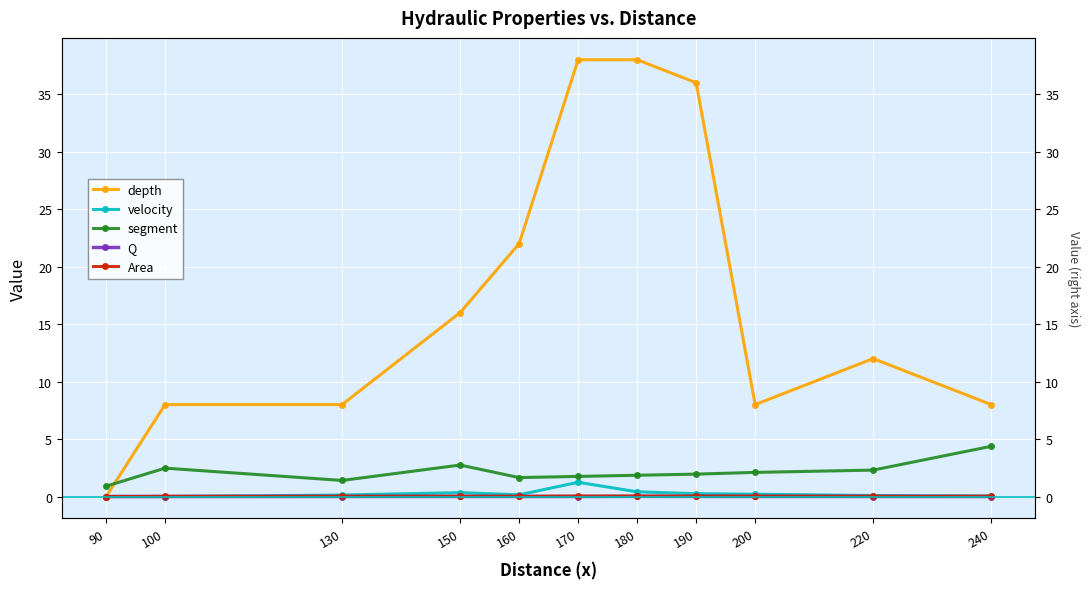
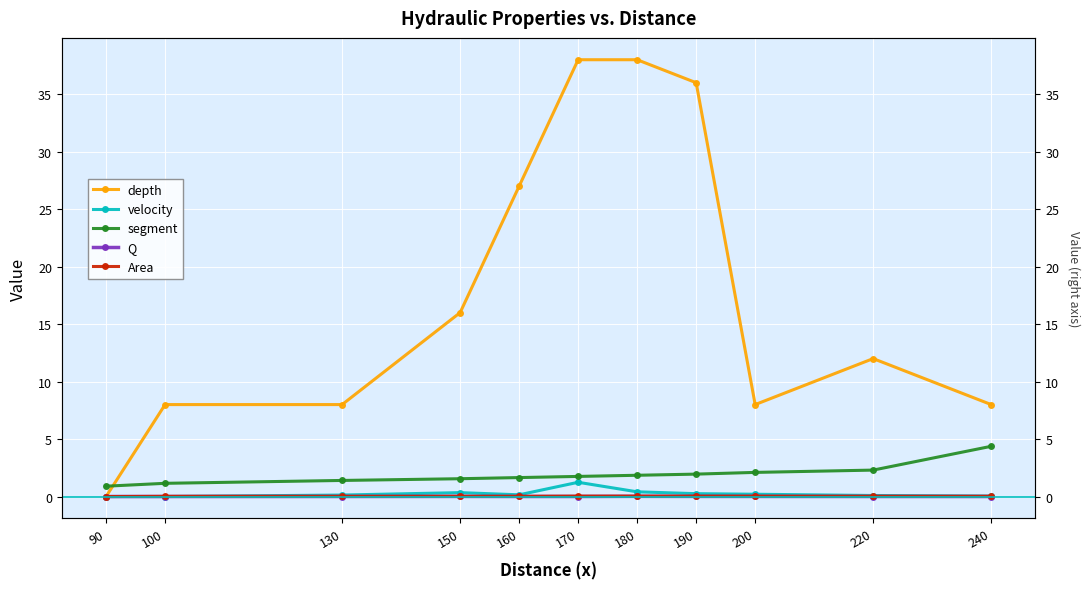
segment, 100: 2.5 -> 1.2
segment, 150: 2.7 -> 1.6
depth, 160: 22 -> 27
